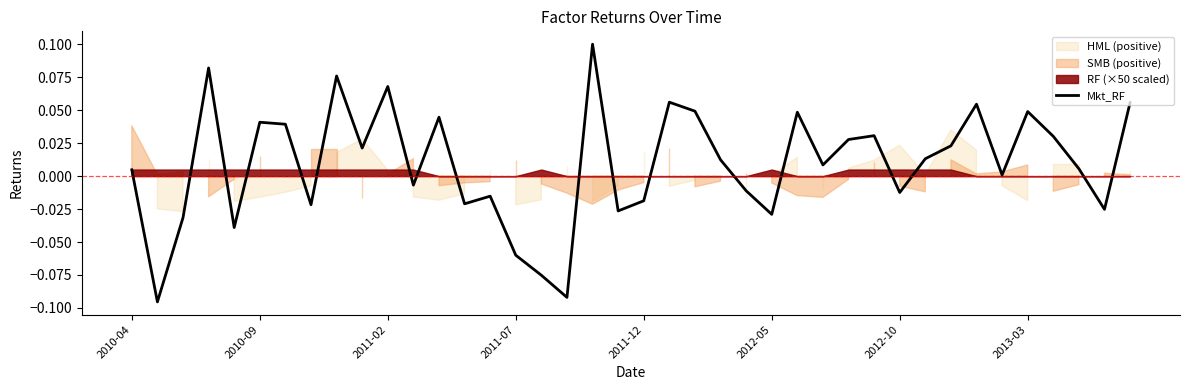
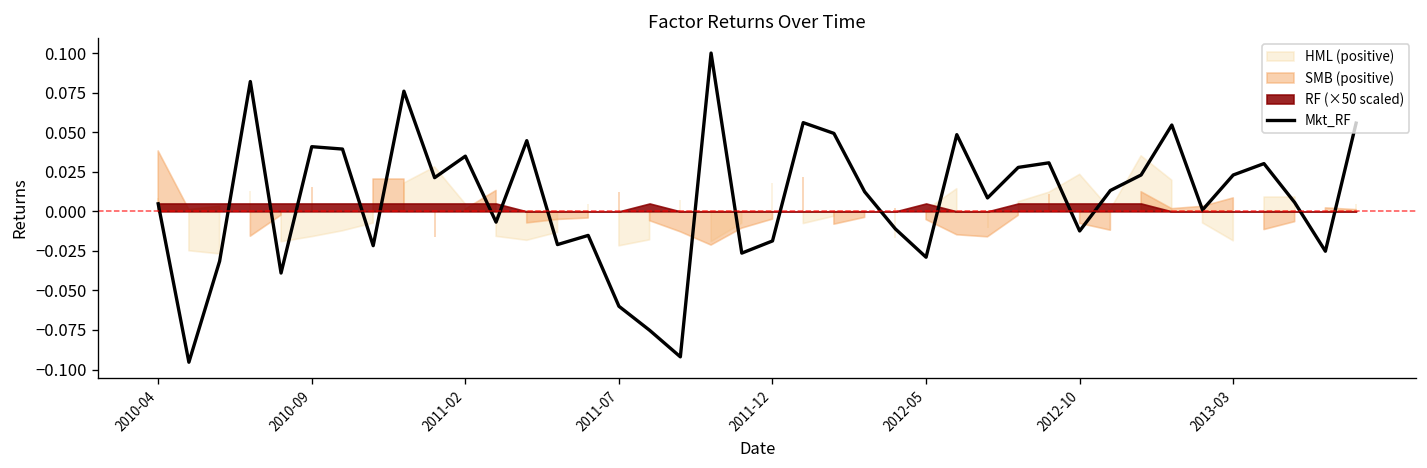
Mkt_RF, 2011-02: 0.068 -> 0.035
Mkt_RF, 2013-03: 0.049 -> 0.023
